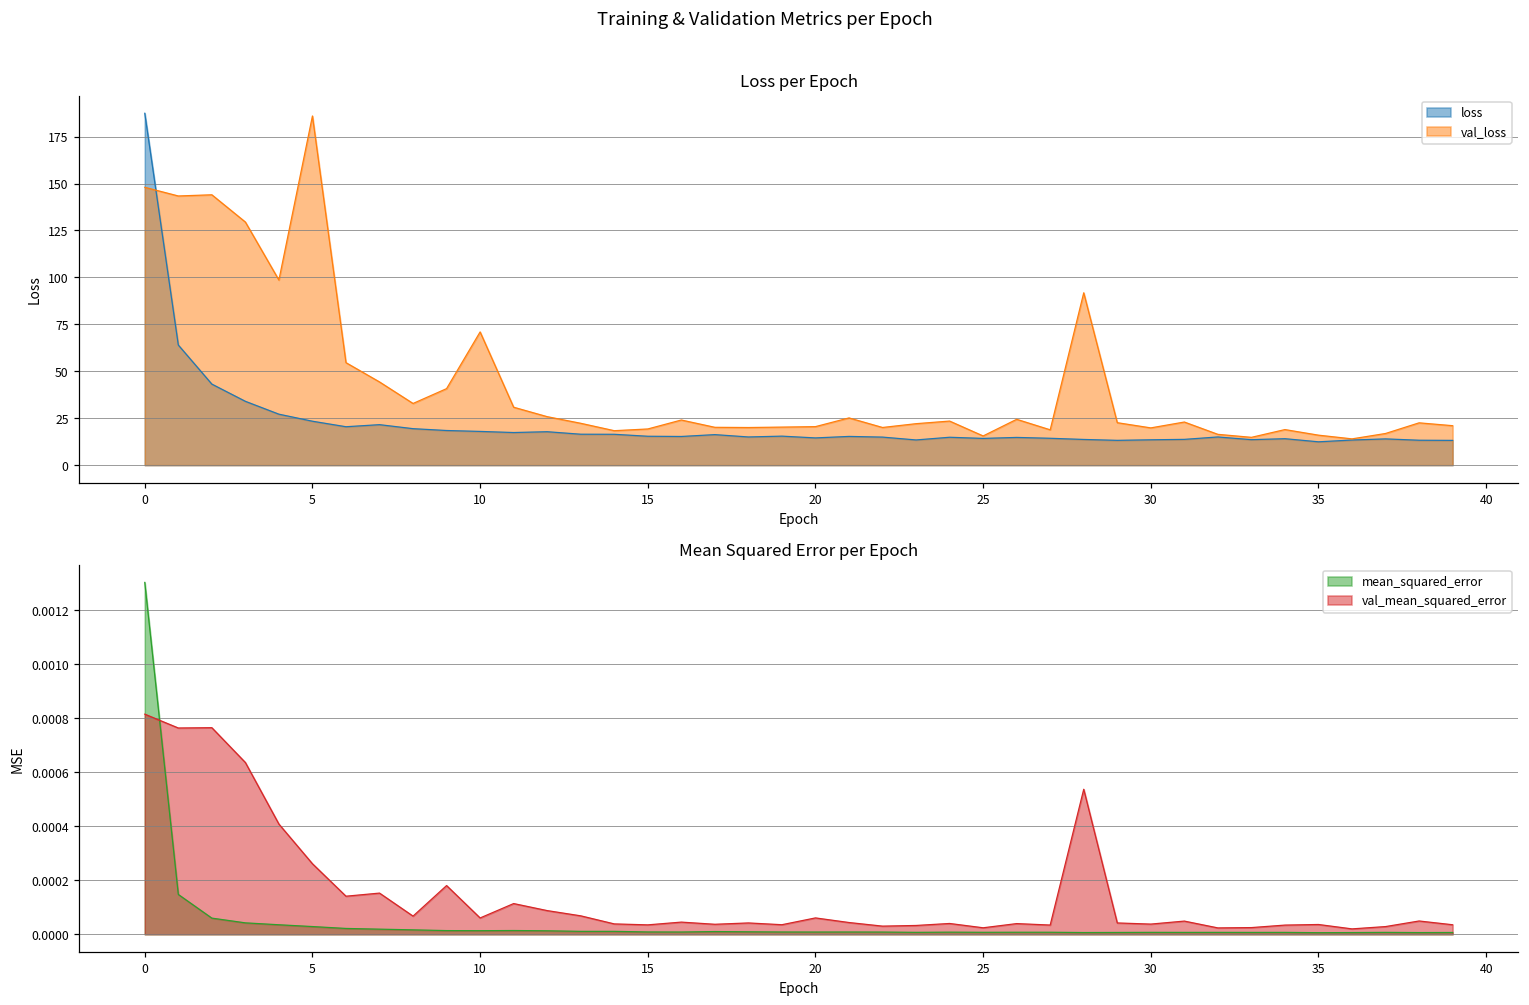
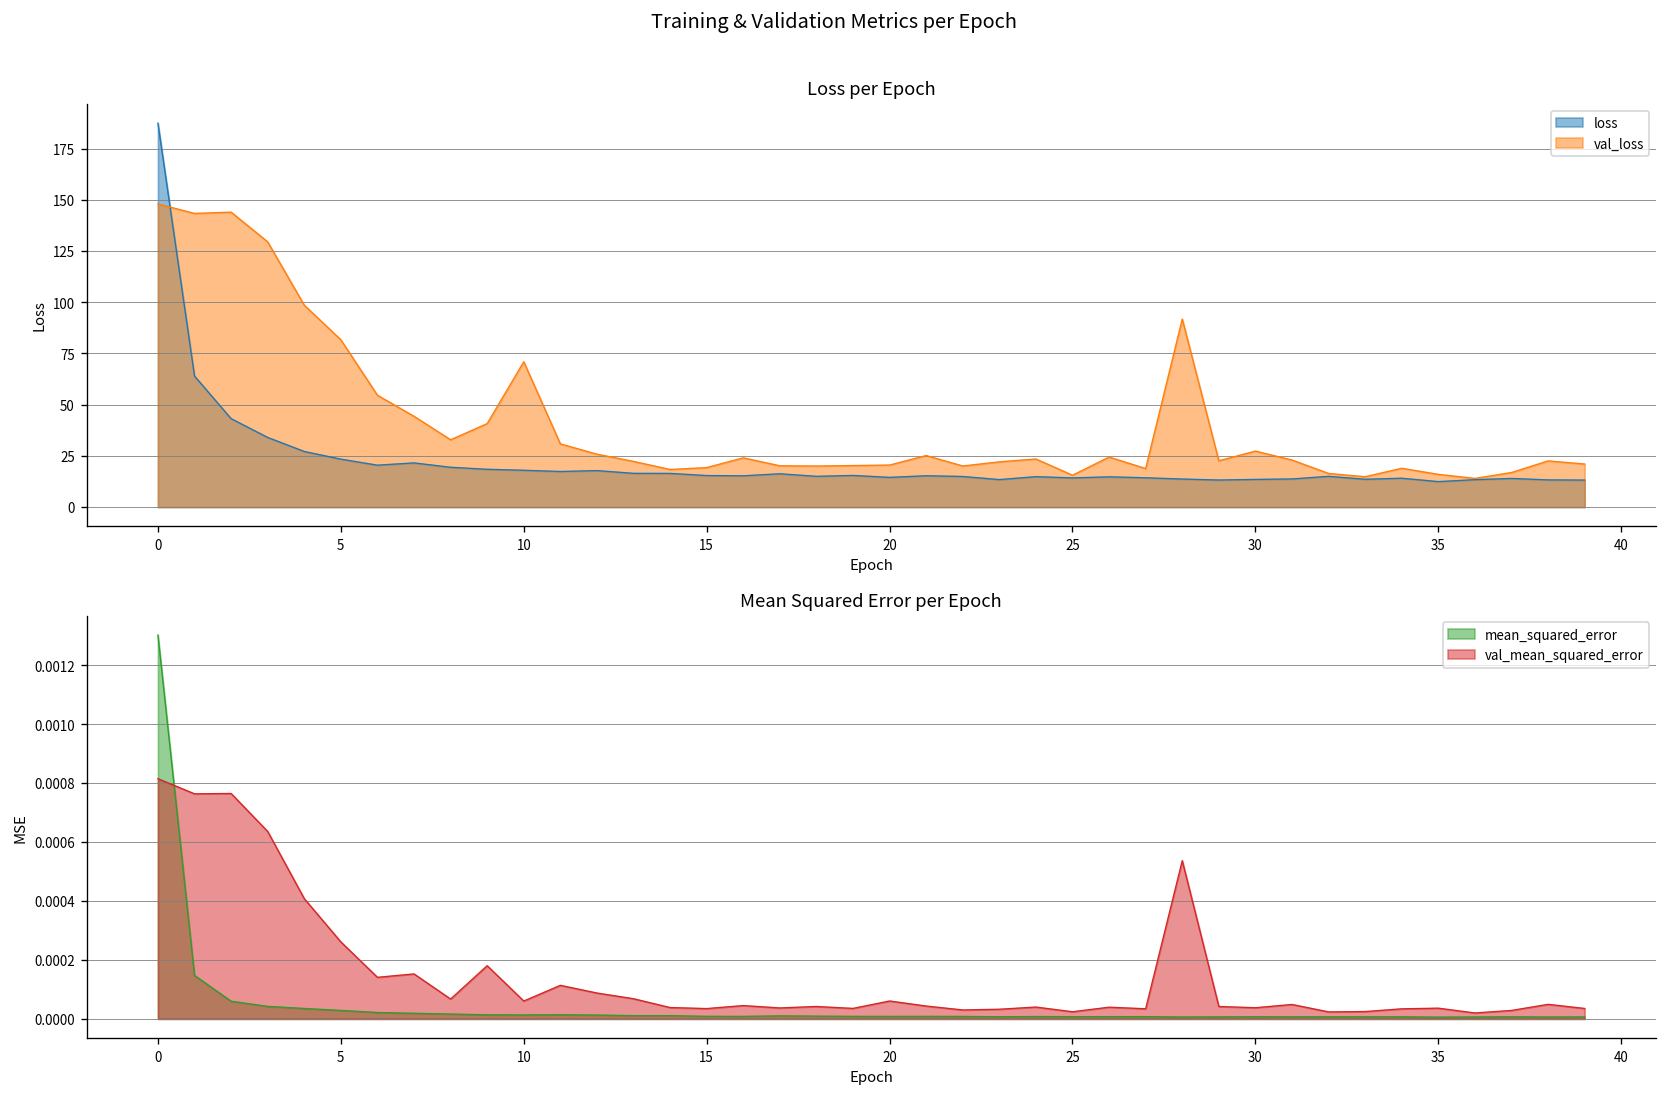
Loss per Epoch, val_loss, 5: 186 -> 82
Loss per Epoch, val_loss, 30: 20 -> 27
